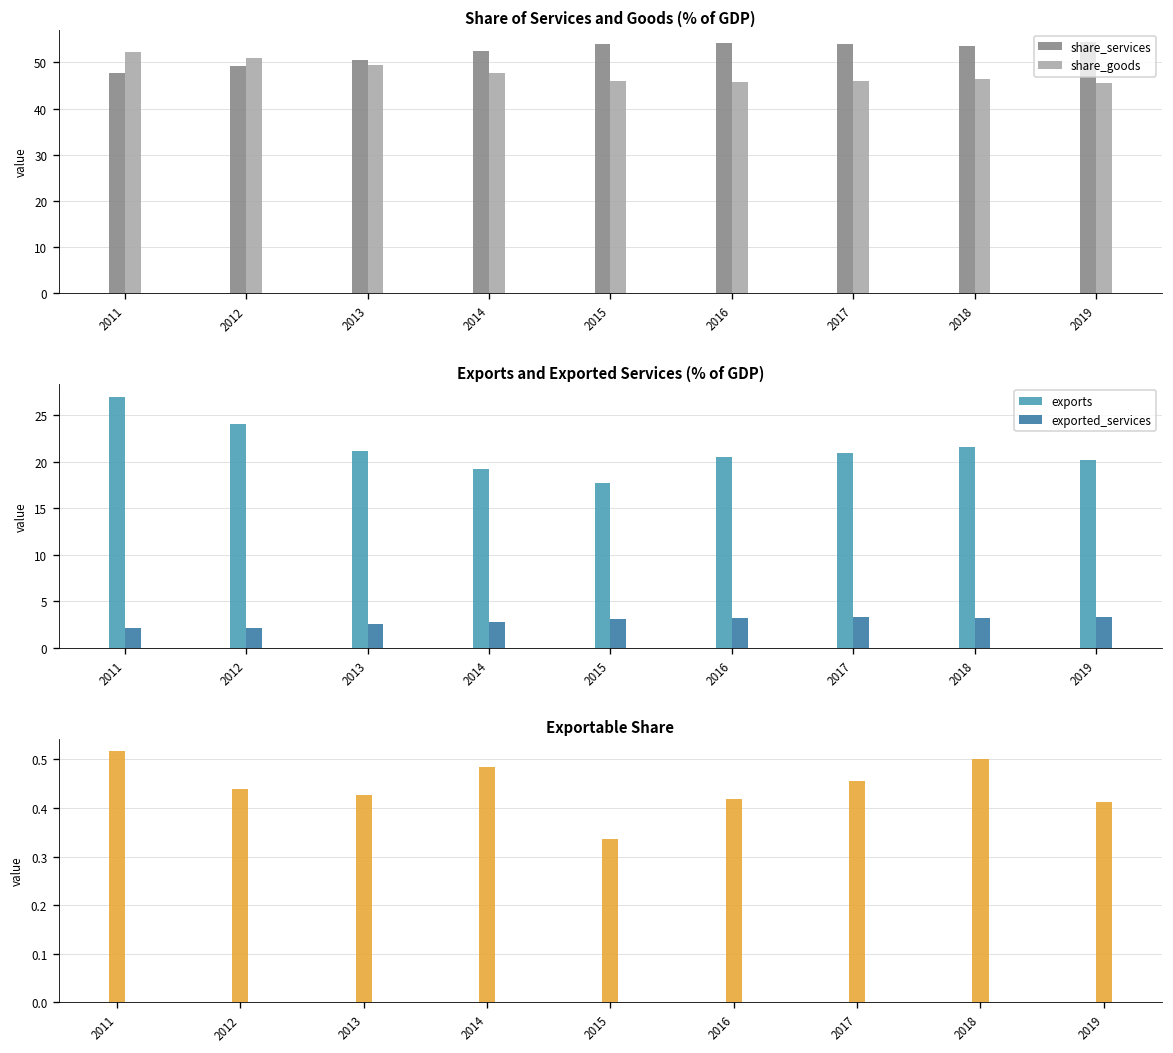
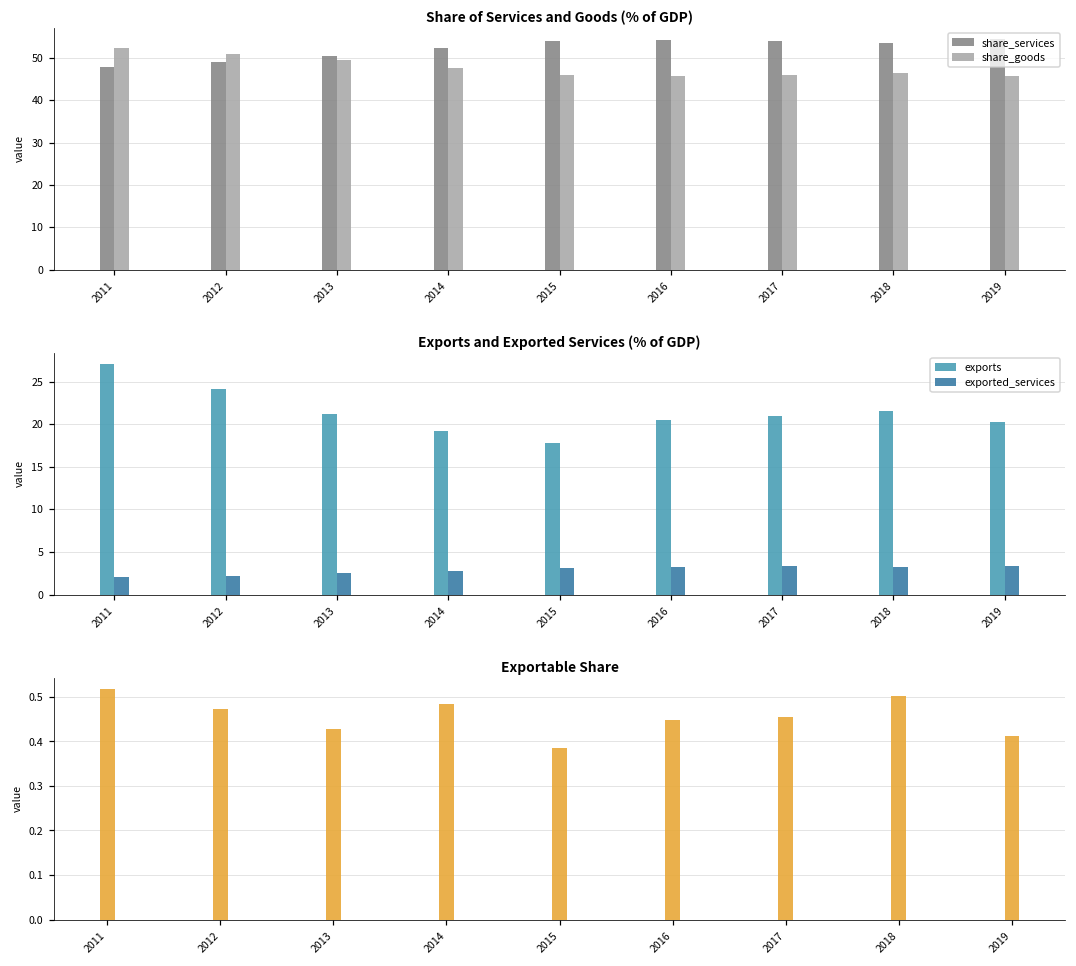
Exportable Share, 2012: 0.44 -> 0.47
Exportable Share, 2015: 0.34 -> 0.39
Exportable Share, 2016: 0.42 -> 0.45
